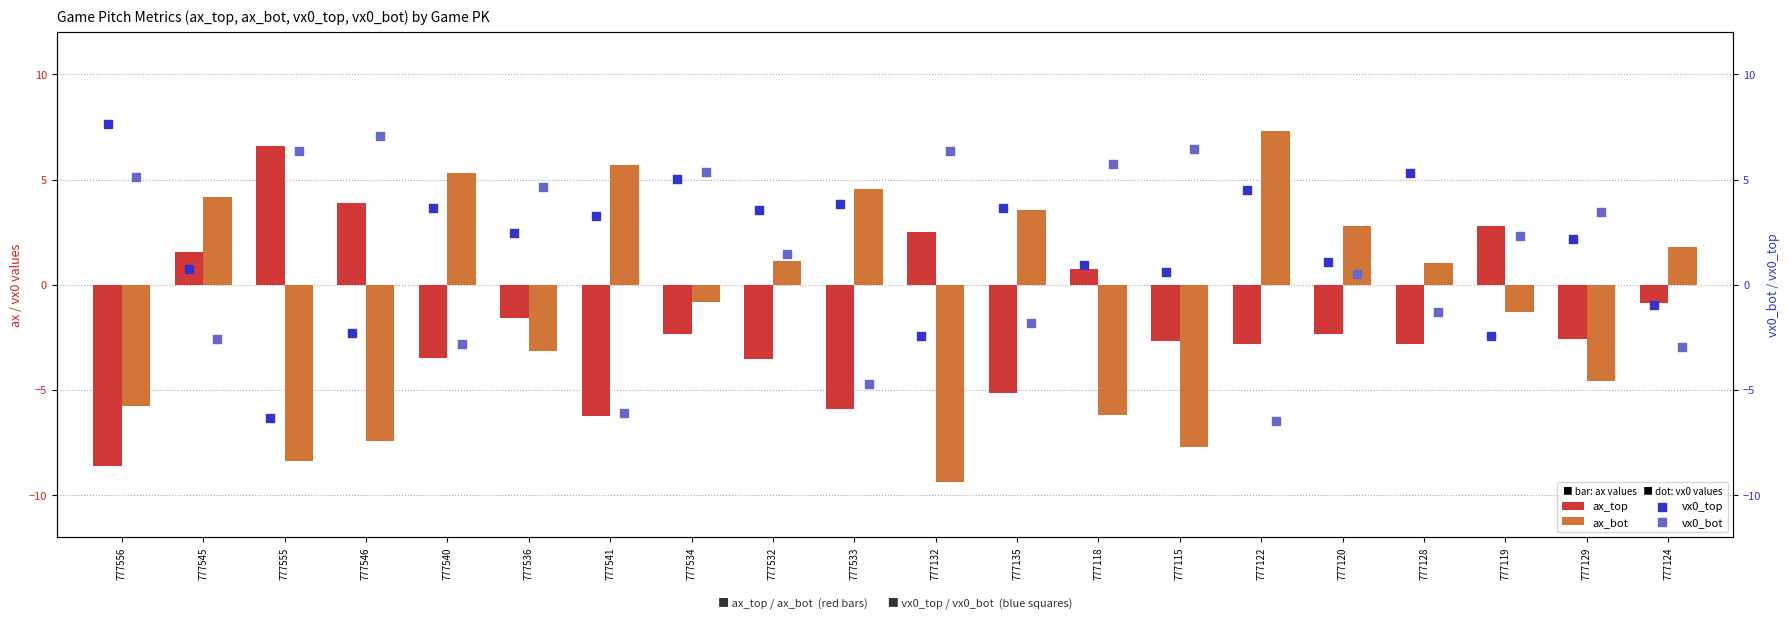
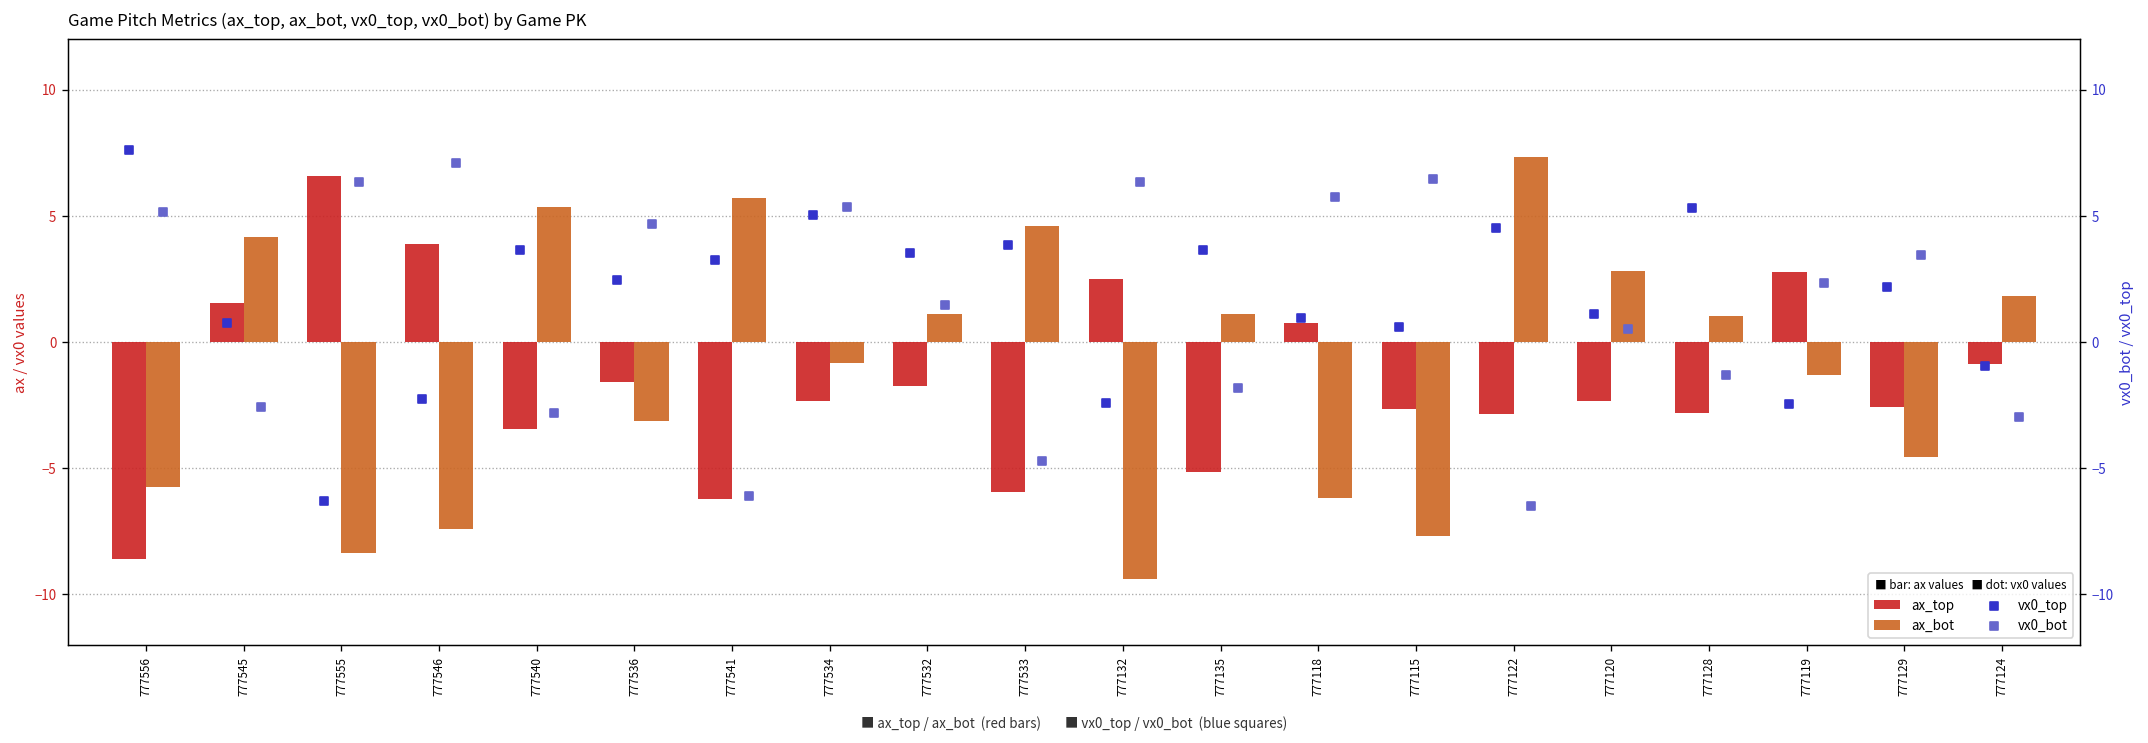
ax_top, 777532: -3.5 -> -1.8
ax_bot, 777135: 3.6 -> 1.1
